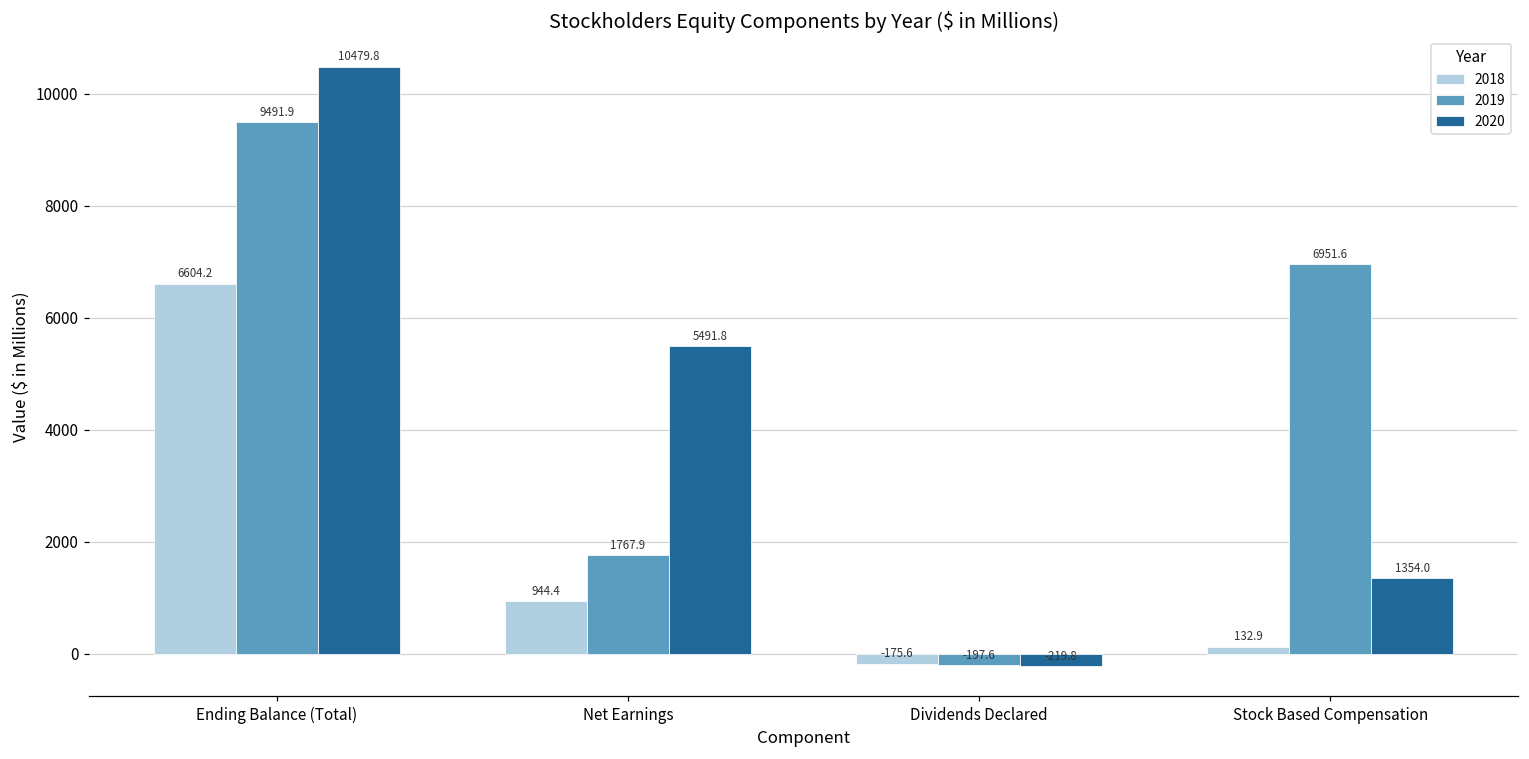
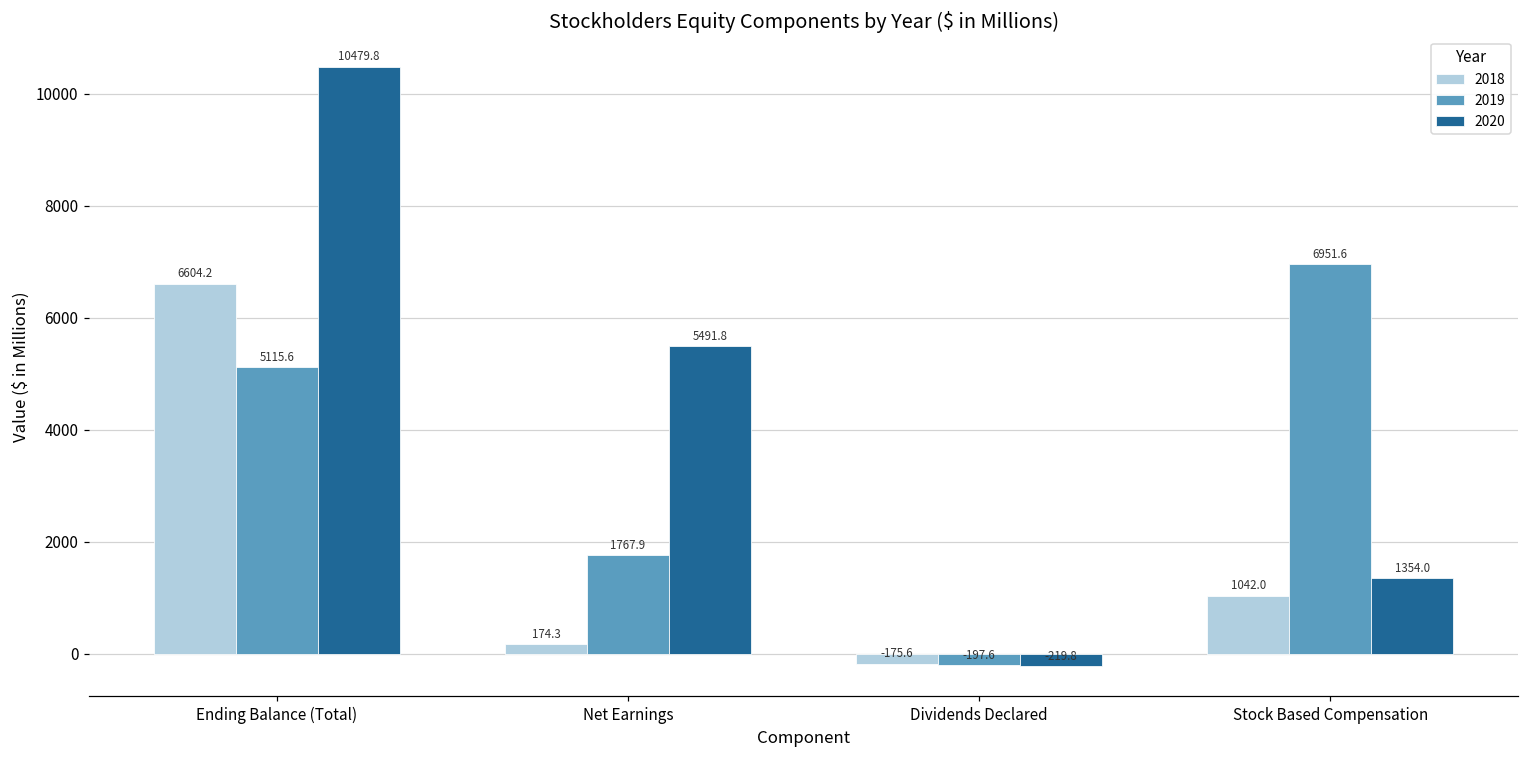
2019, Ending Balance (Total): 9491.9 -> 5115.6
2018, Net Earnings: 944.4 -> 174.3
2018, Stock Based Compensation: 132.9 -> 1042.0
